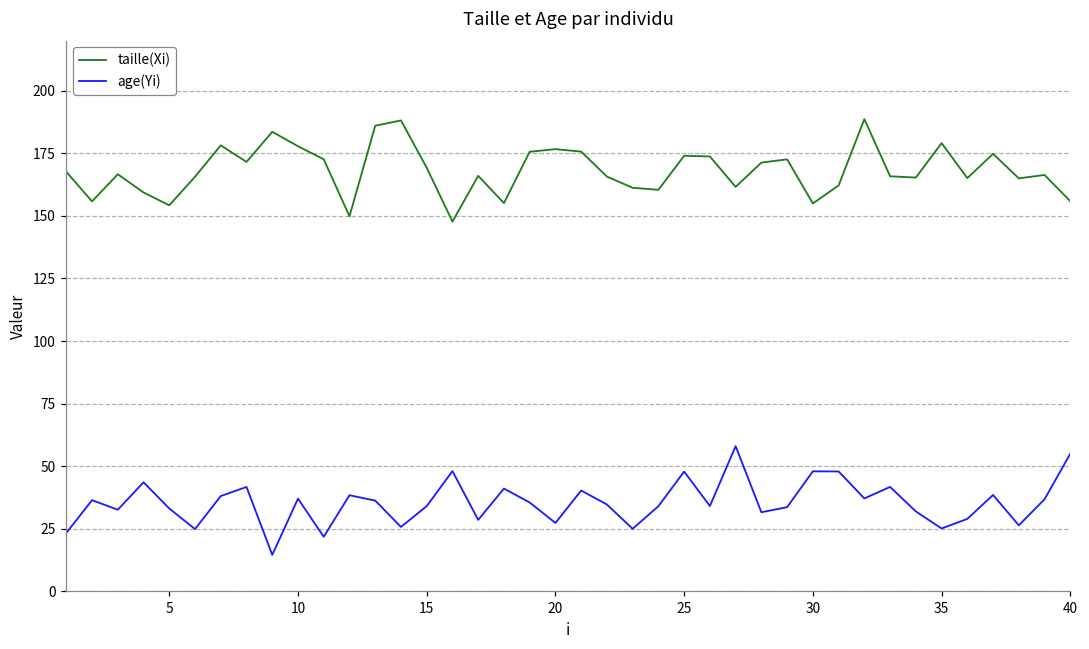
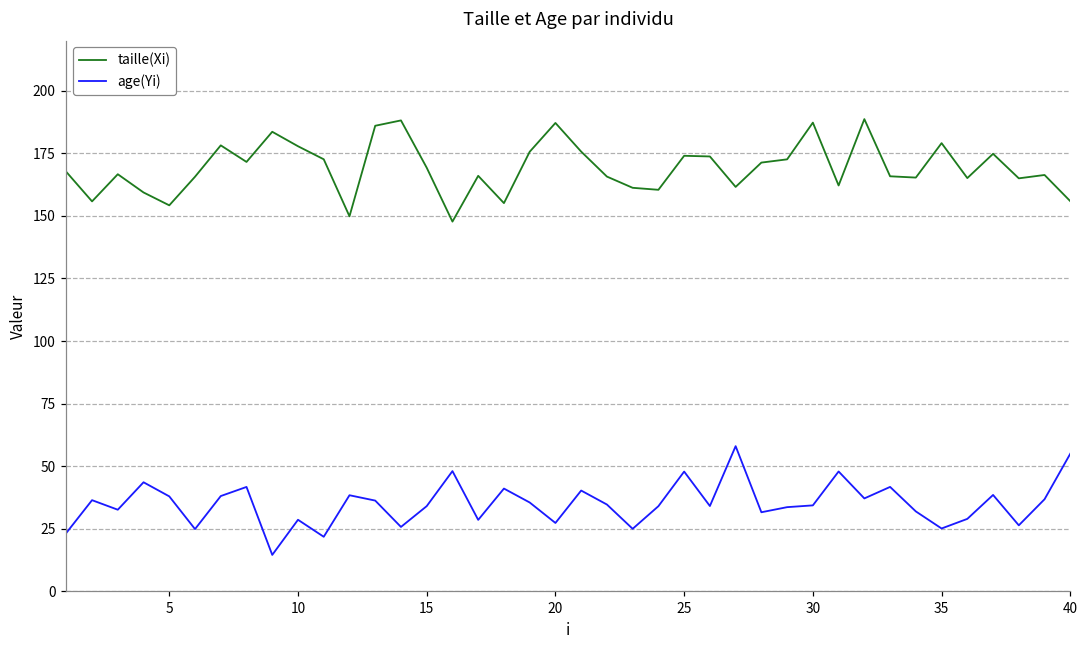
age(Yi), 5: 33 -> 38
age(Yi), 10: 37 -> 29
taille(Xi), 20: 177 -> 187
taille(Xi), 30: 155 -> 187
age(Yi), 30: 48 -> 34
